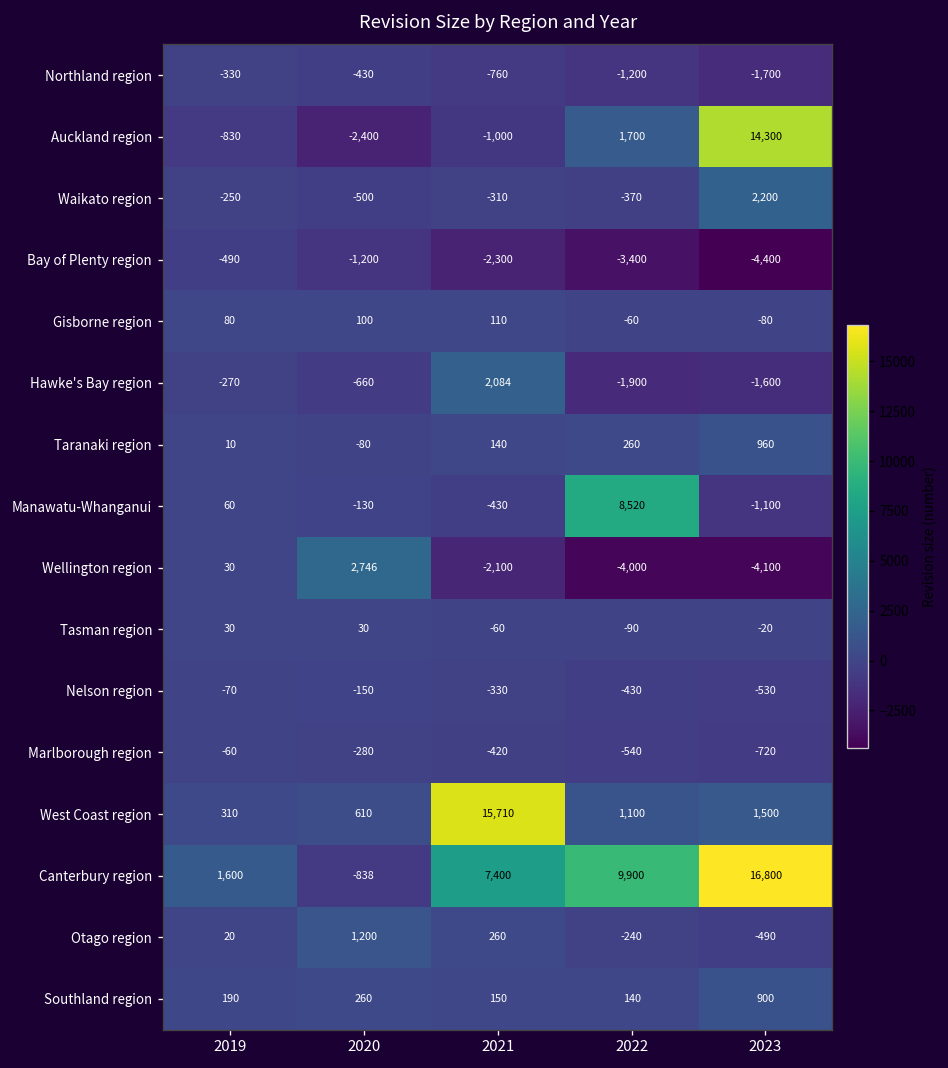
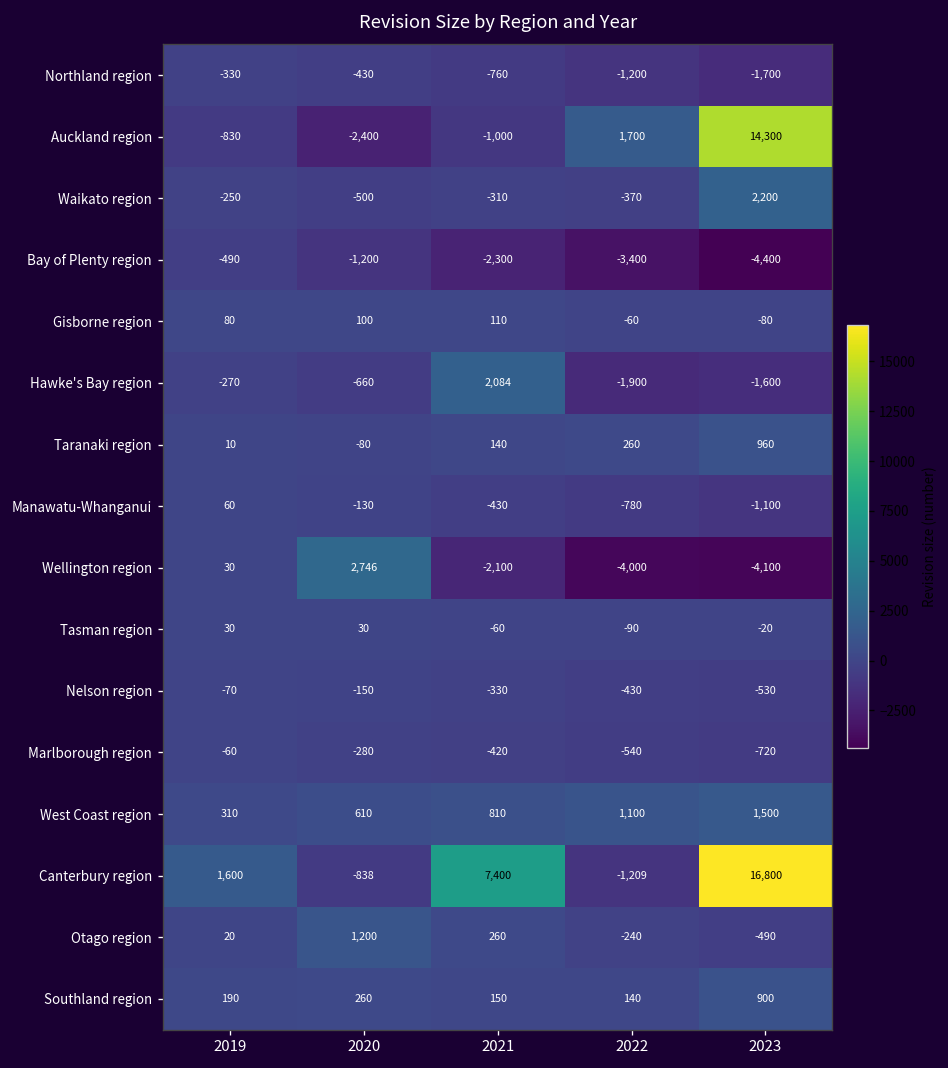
Manawatu-Whanganui, 2022: 8,520 -> -780
West Coast region, 2021: 15,710 -> 810
Canterbury region, 2022: 9,900 -> -1,209
